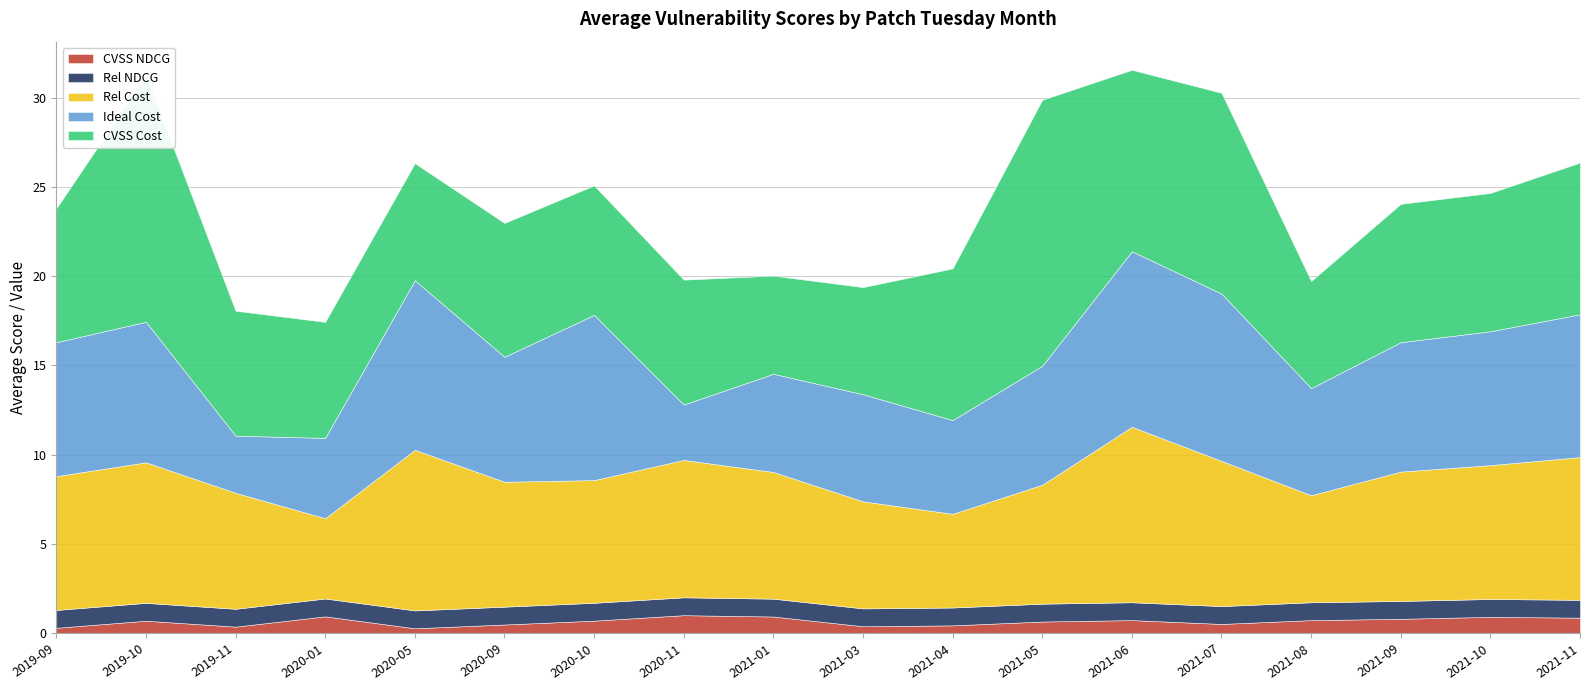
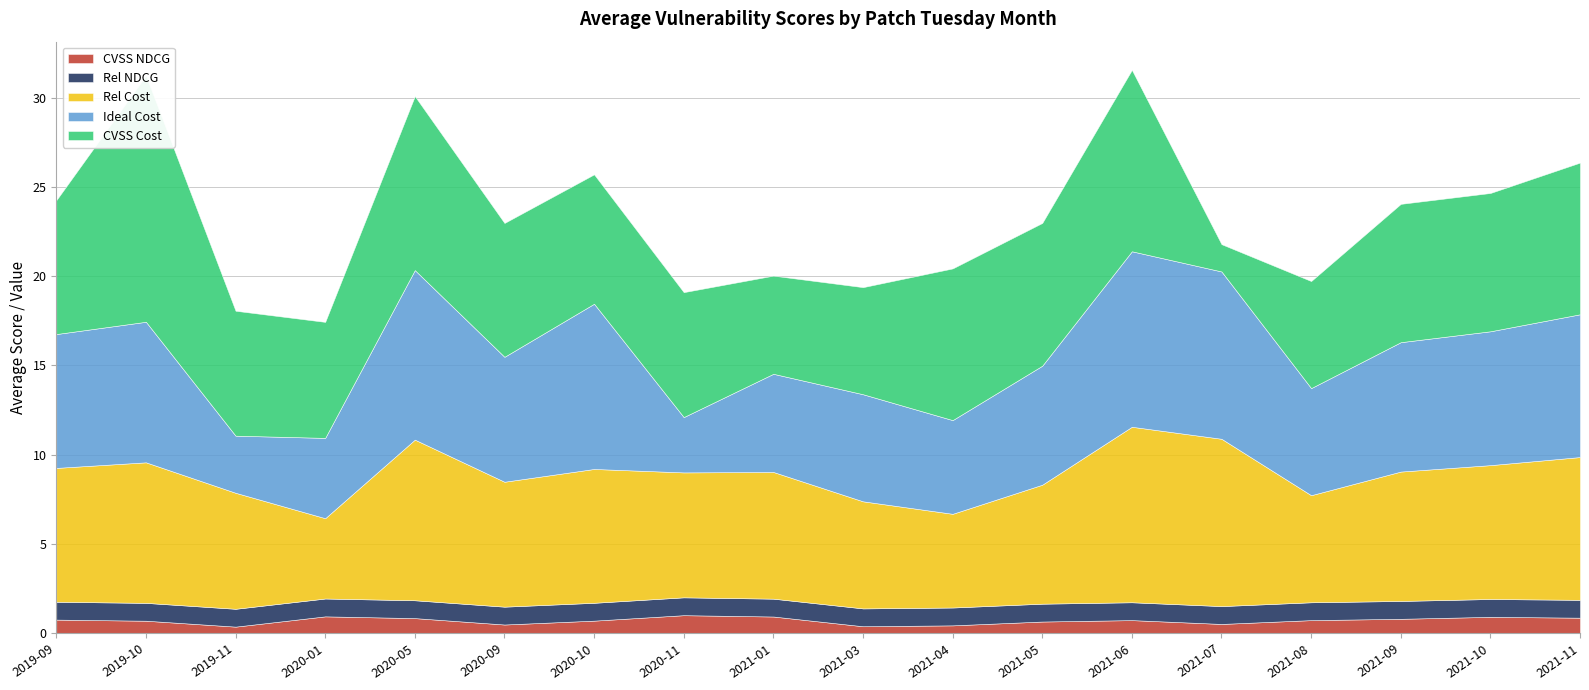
CVSS NDCG, 2019-09: 0.3 -> 0.8
CVSS NDCG, 2020-05: 0.3 -> 0.8
CVSS Cost, 2020-05: 6.6 -> 9.8
Rel Cost, 2020-10: 6.9 -> 7.5
Rel Cost, 2020-11: 7.7 -> 7.0
CVSS Cost, 2021-05: 14.9 -> 8.0
Rel Cost, 2021-07: 8.1 -> 9.4
CVSS Cost, 2021-07: 11.3 -> 1.5
